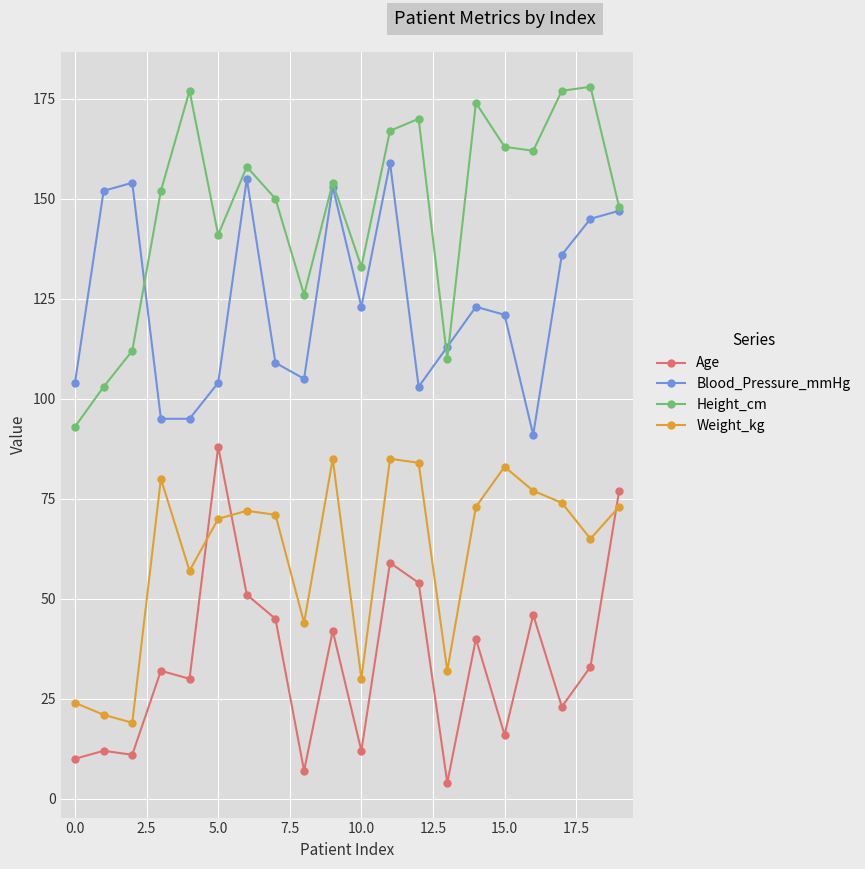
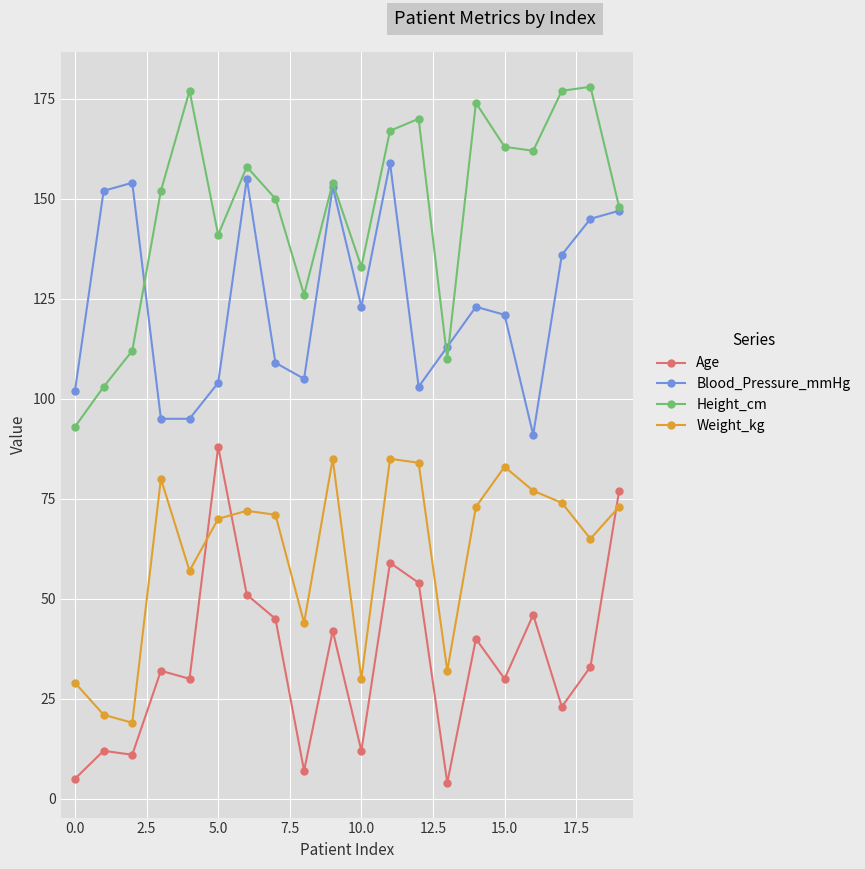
Age, 0.0: 10 -> 5
Blood_Pressure_mmHg, 0.0: 104 -> 102
Weight_kg, 0.0: 24 -> 29
Age, 15.0: 16 -> 30
